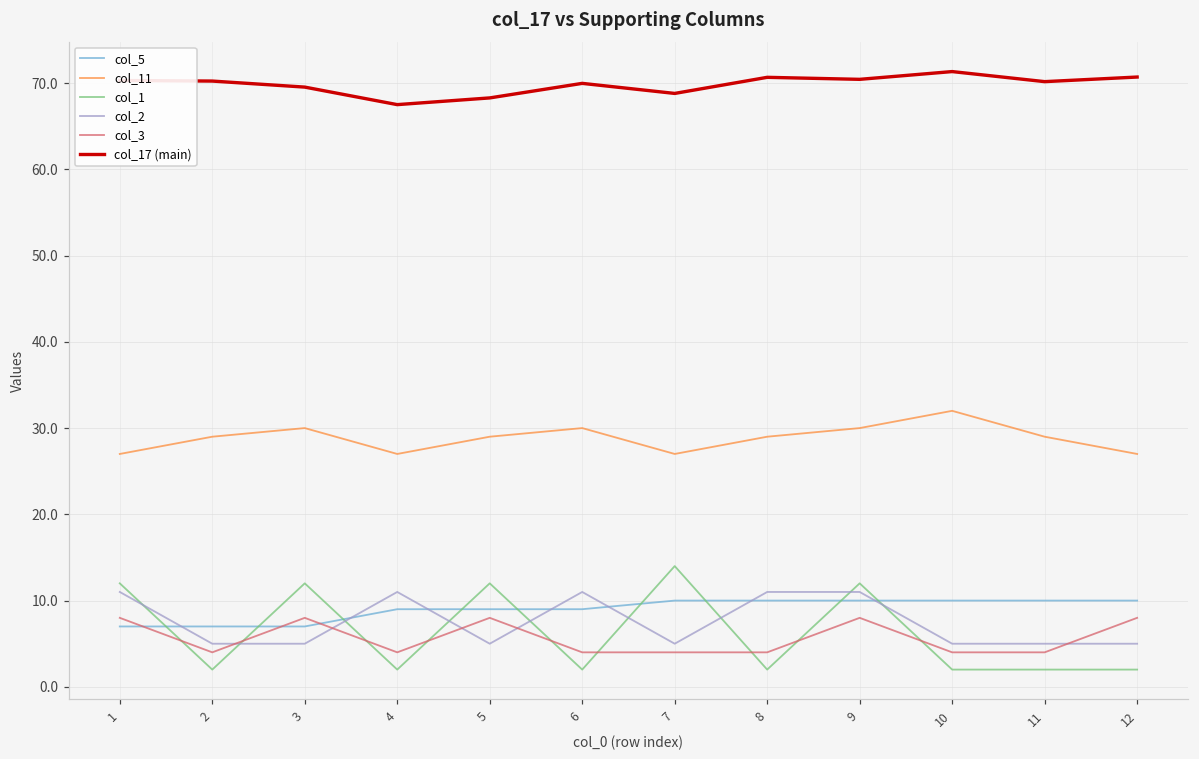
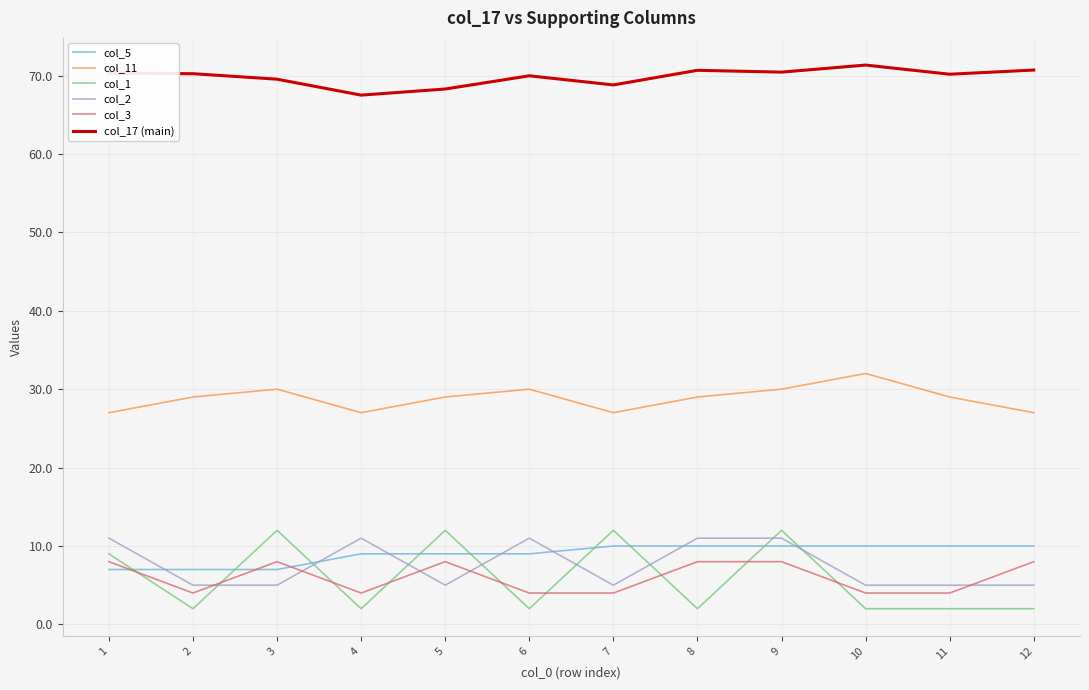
col_1, 1: 12 -> 9
col_1, 7: 14 -> 12
col_3, 8: 4 -> 8
